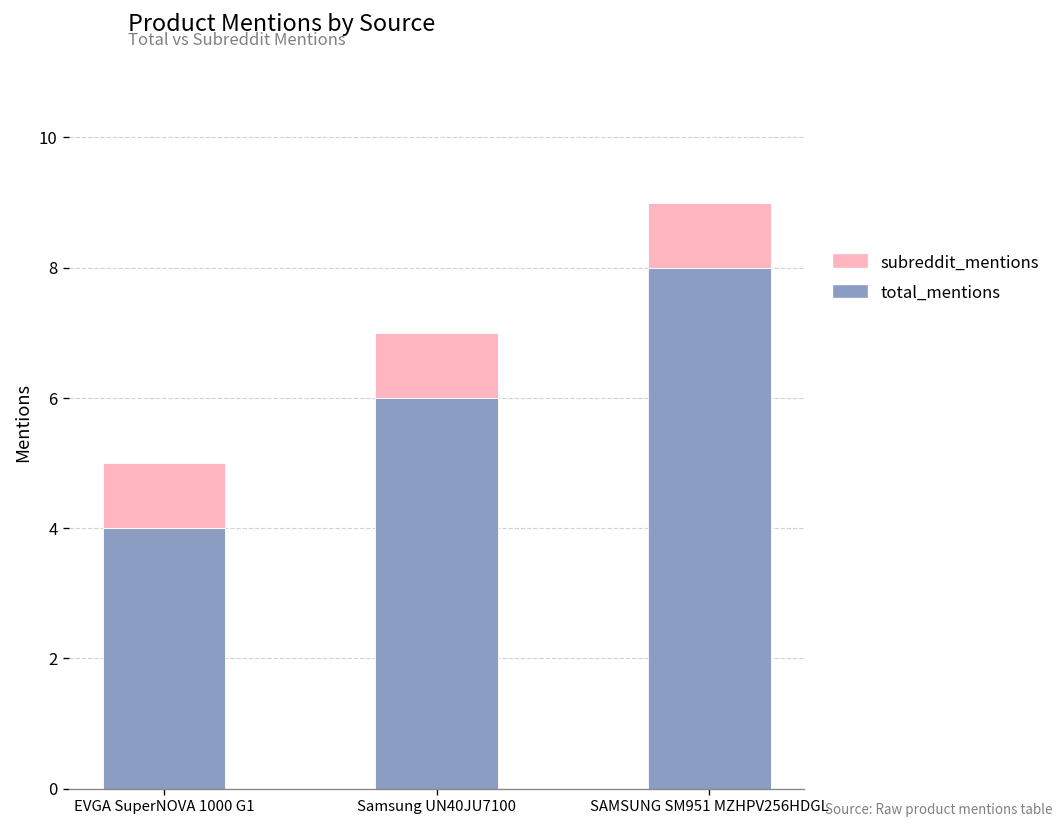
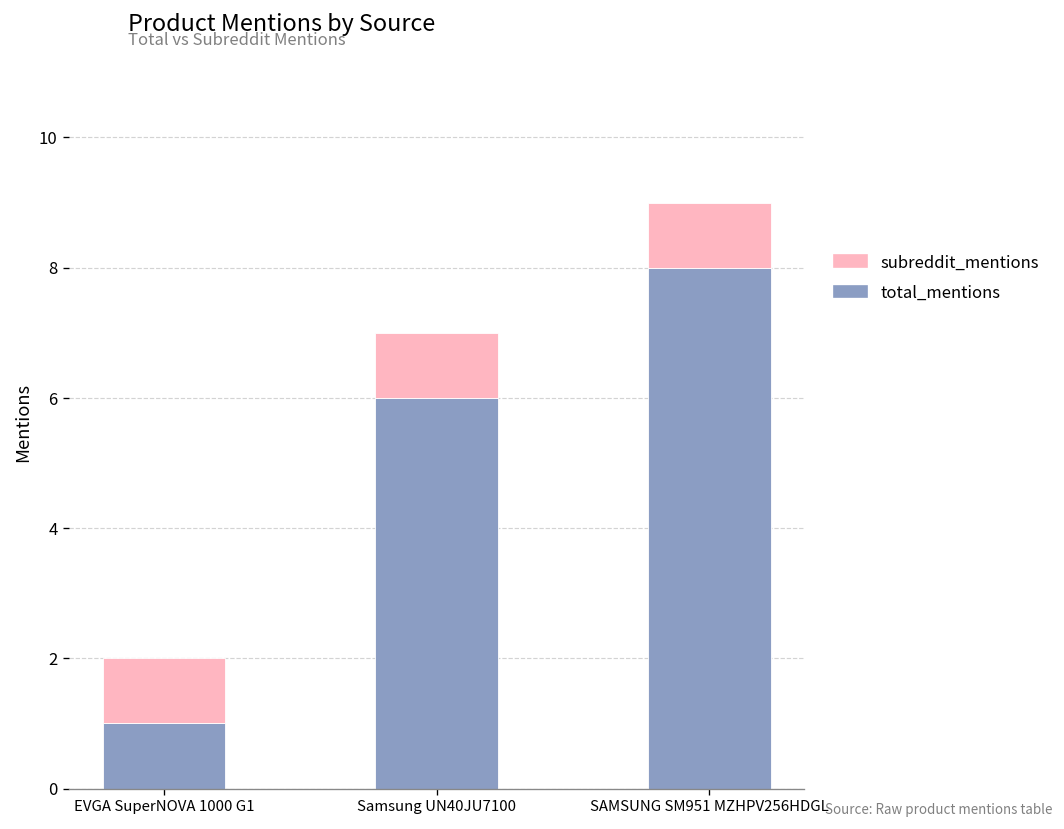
total_mentions, EVGA SuperNOVA 1000 G1: 4 -> 1
